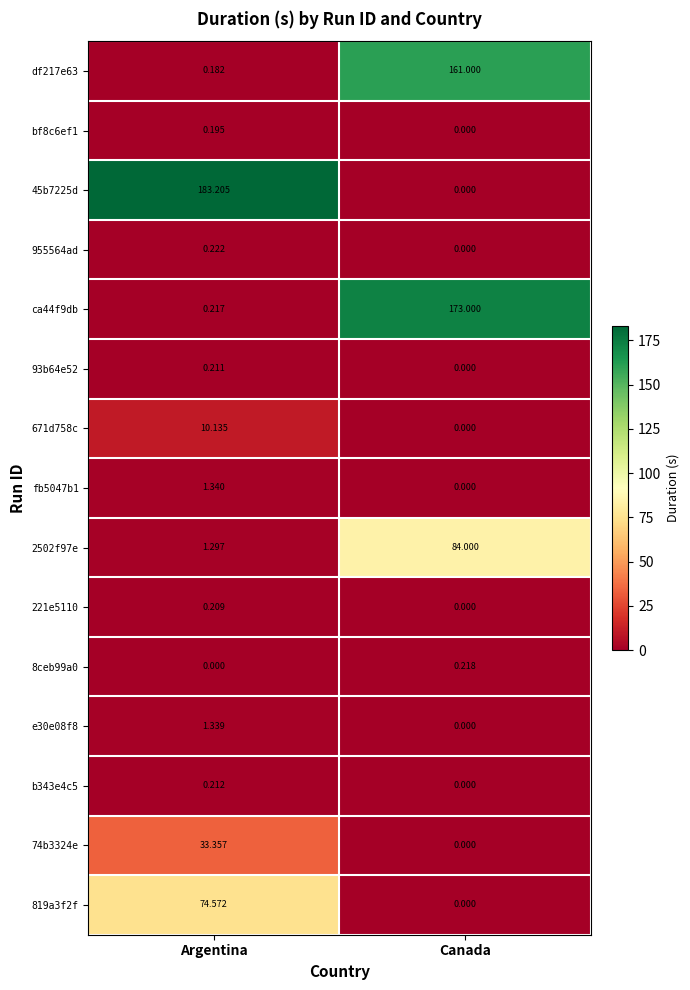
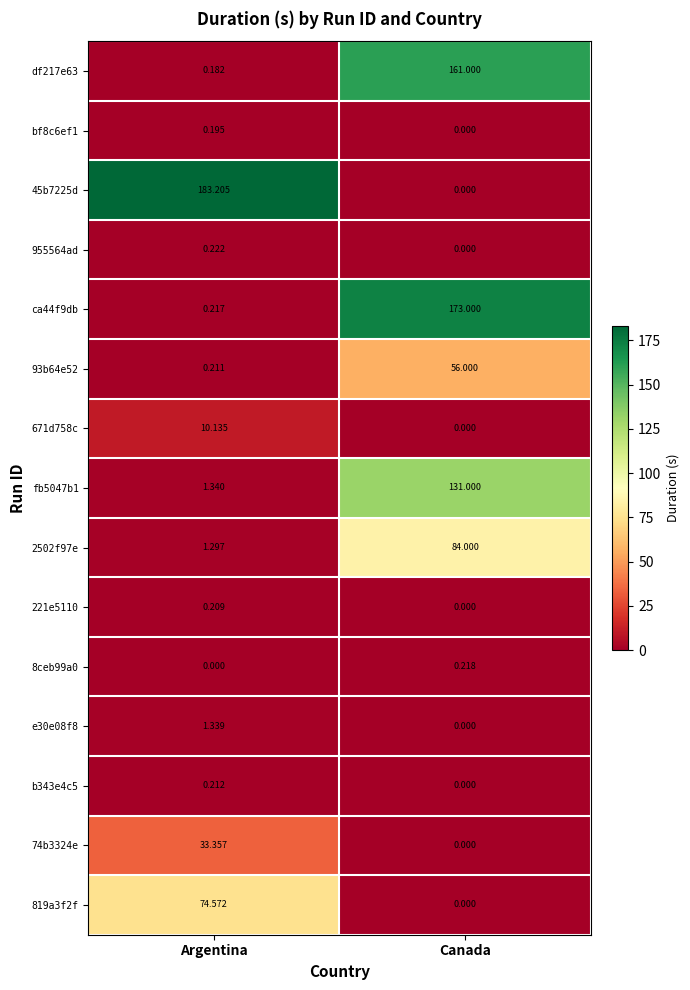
93b64e52, Canada: 0.000 -> 56.000
fb5047b1, Canada: 0.000 -> 131.000
